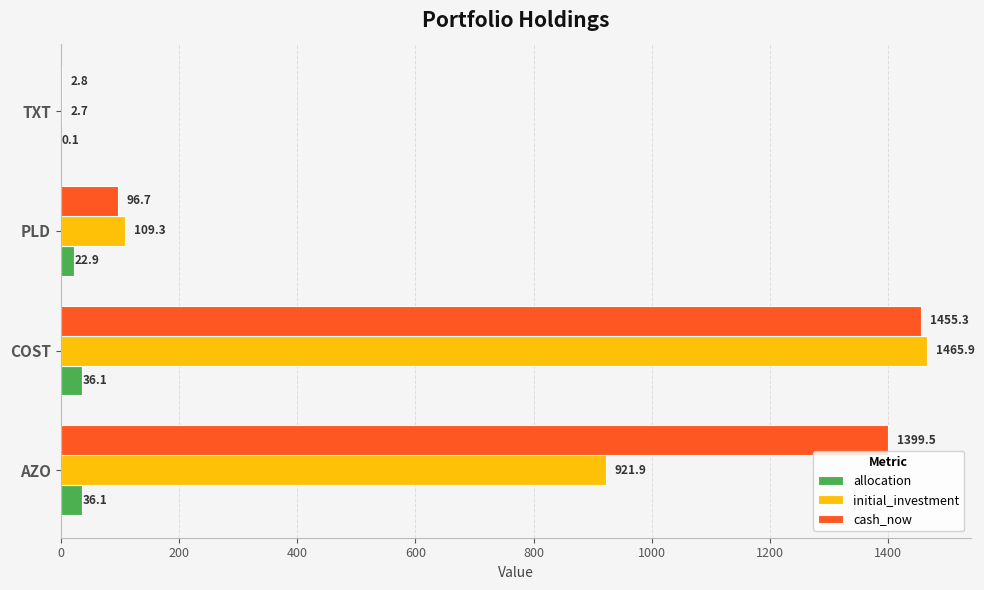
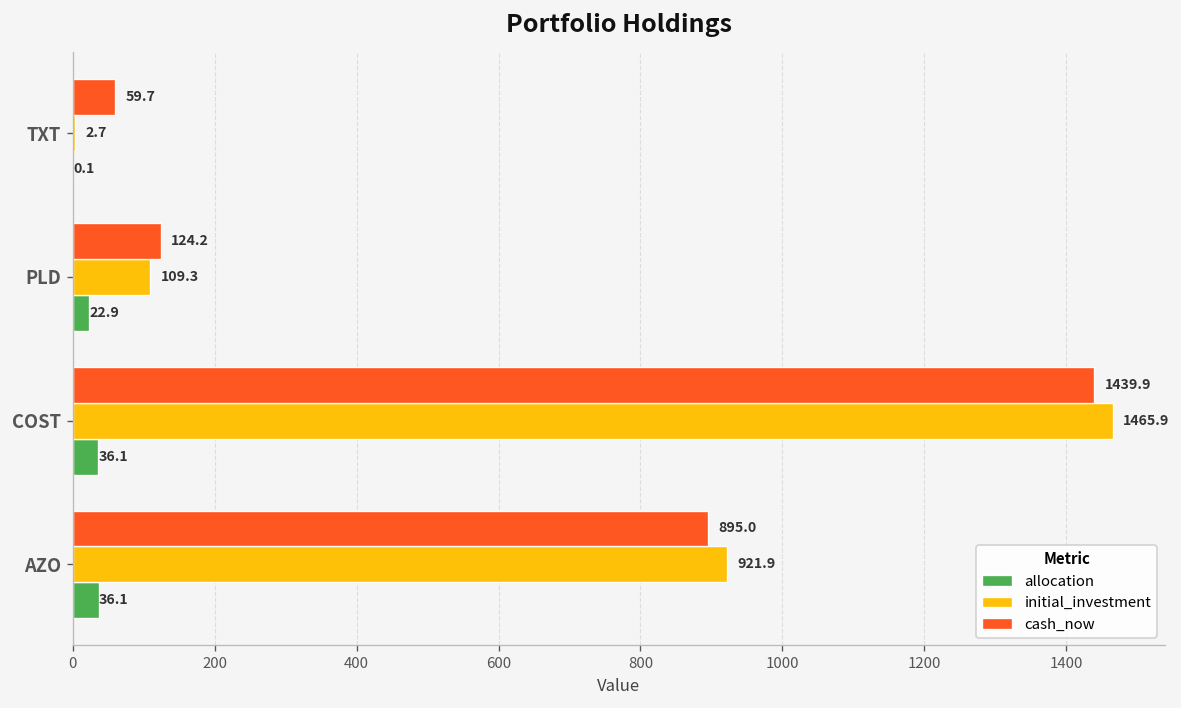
cash_now, TXT: 2.8 -> 59.7
cash_now, PLD: 96.7 -> 124.2
cash_now, COST: 1455.3 -> 1439.9
cash_now, AZO: 1399.5 -> 895.0
